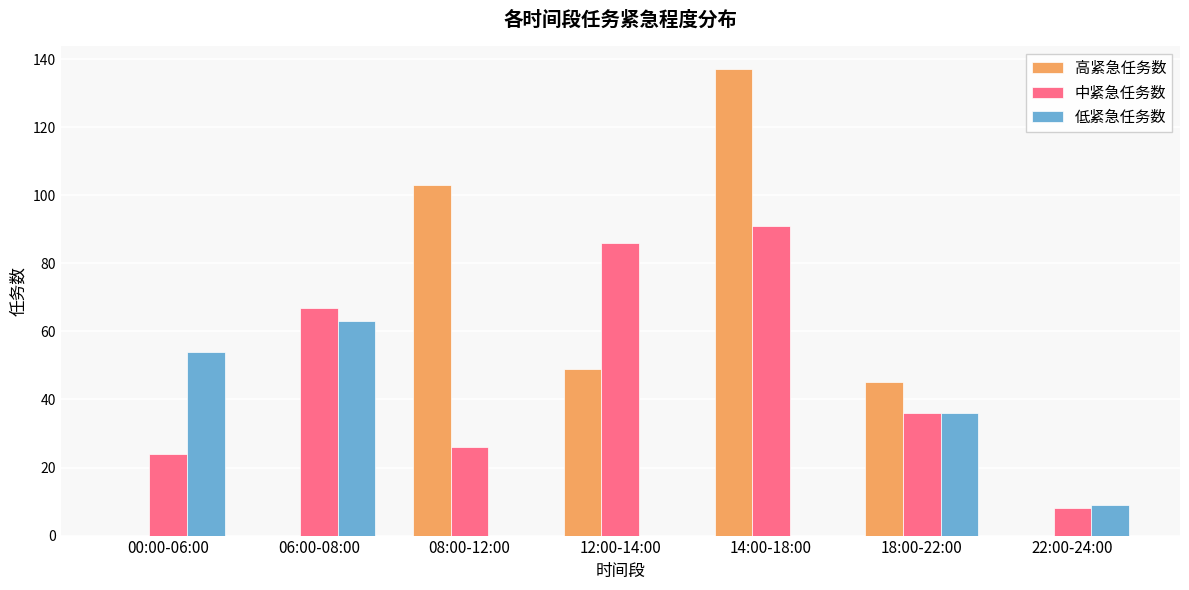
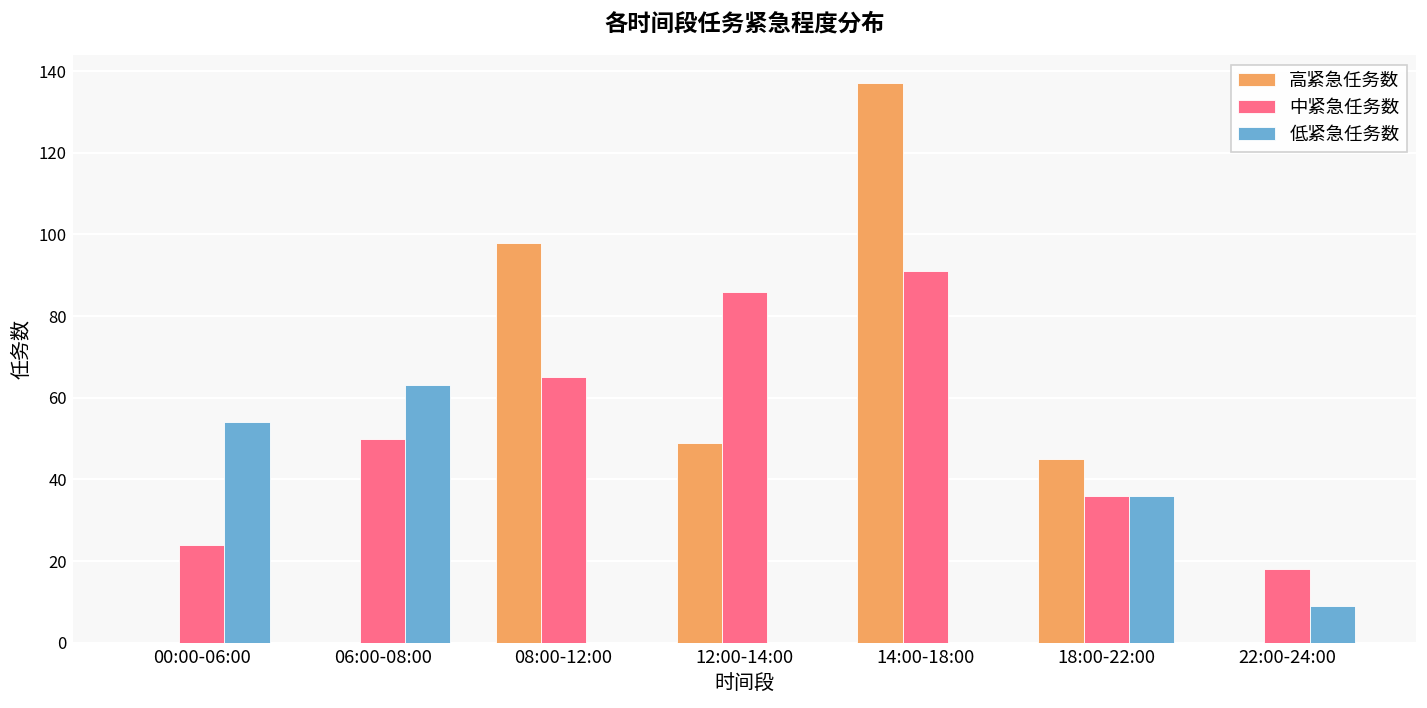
中紧急任务数, 06:00-08:00: 67 -> 50
高紧急任务数, 08:00-12:00: 103 -> 98
中紧急任务数, 08:00-12:00: 26 -> 65
中紧急任务数, 22:00-24:00: 8 -> 18
